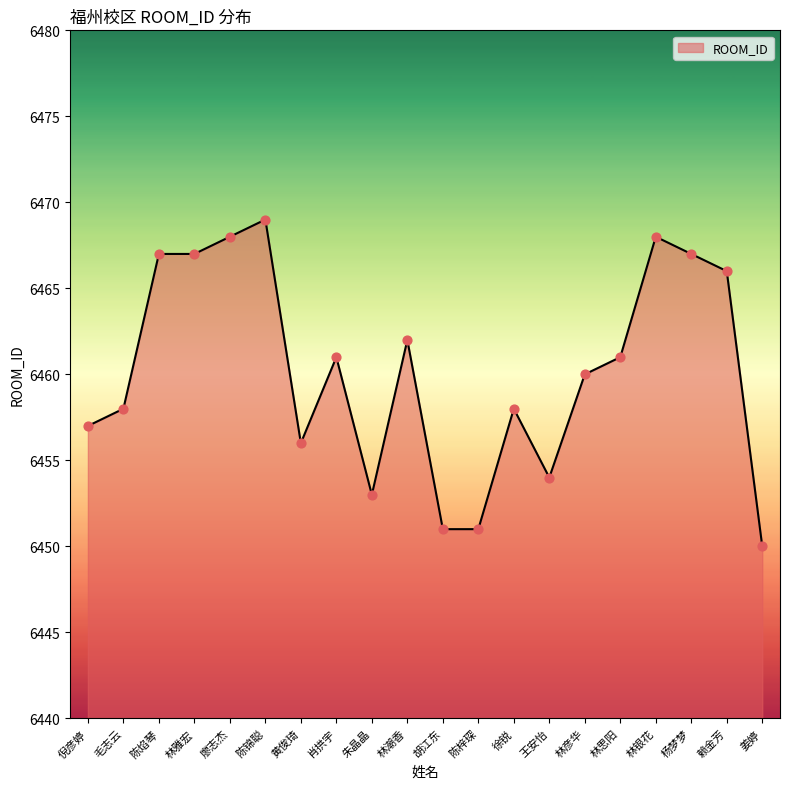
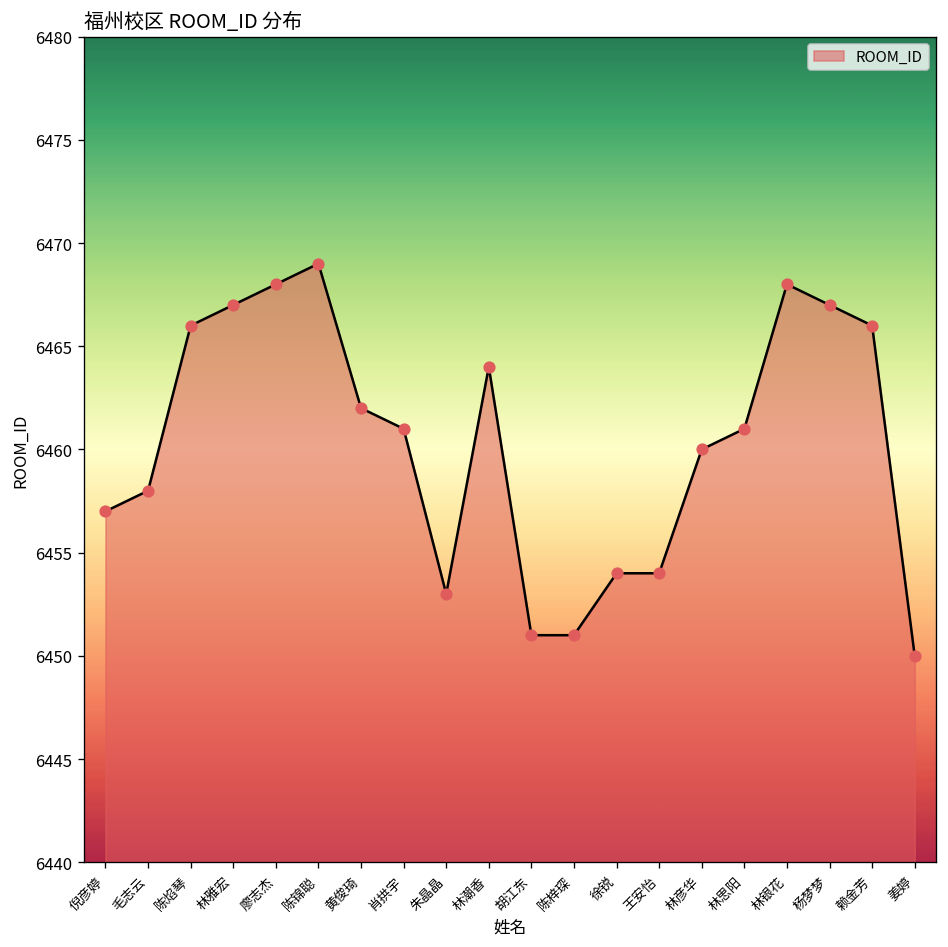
陈焰琴: 6467 -> 6466
黄俊琦: 6456 -> 6462
林潮香: 6462 -> 6464
徐锐: 6458 -> 6454
